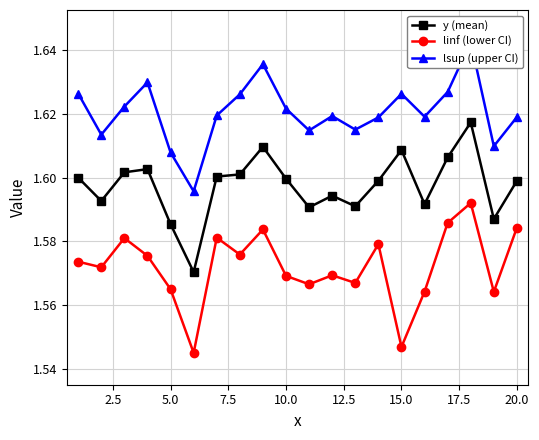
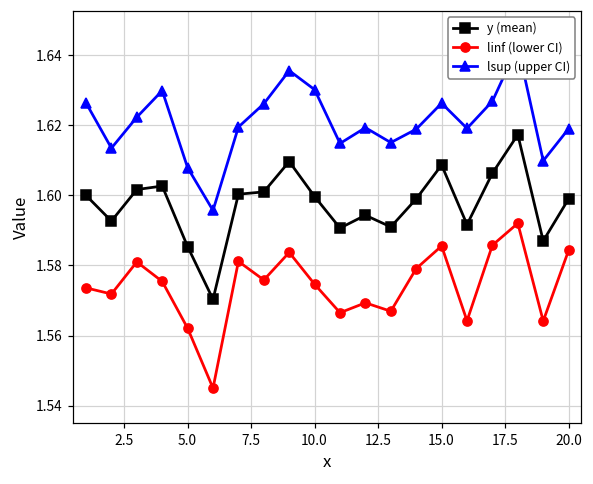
linf (lower CI), 5.0: 1.565 -> 1.562
linf (lower CI), 10.0: 1.569 -> 1.575
lsup (upper CI), 10.0: 1.622 -> 1.630
linf (lower CI), 15.0: 1.547 -> 1.586
